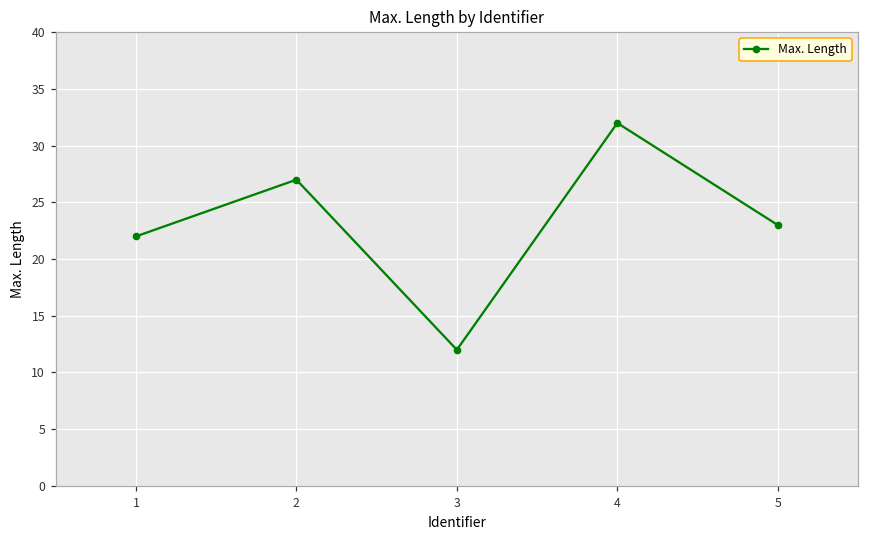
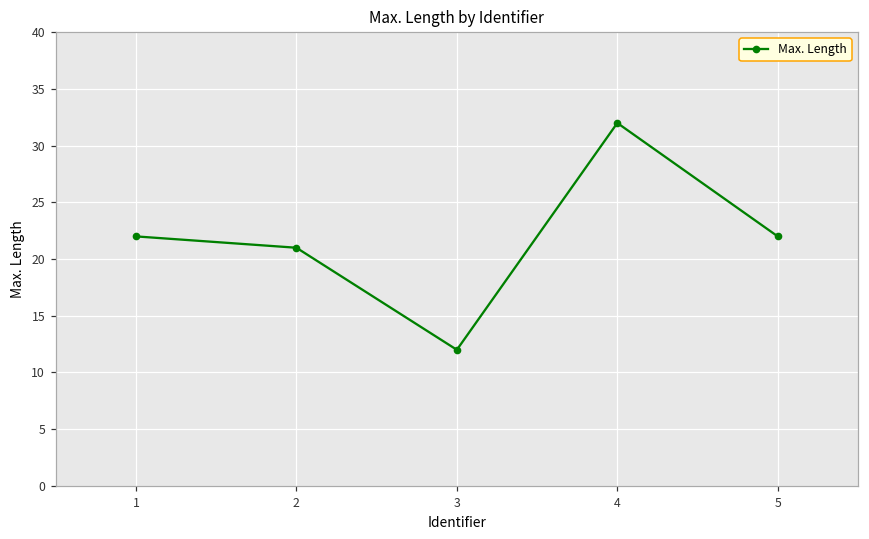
2: 27 -> 21
5: 23 -> 22
